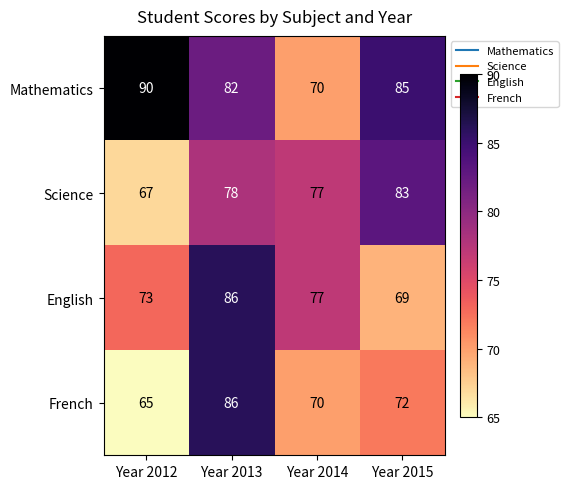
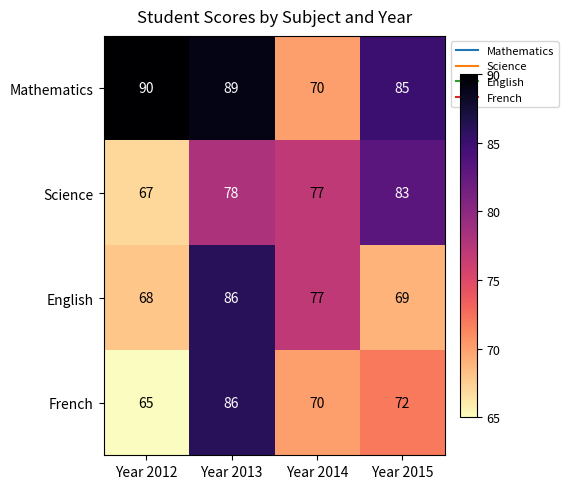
Mathematics, Year 2013: 82 -> 89
English, Year 2012: 73 -> 68
